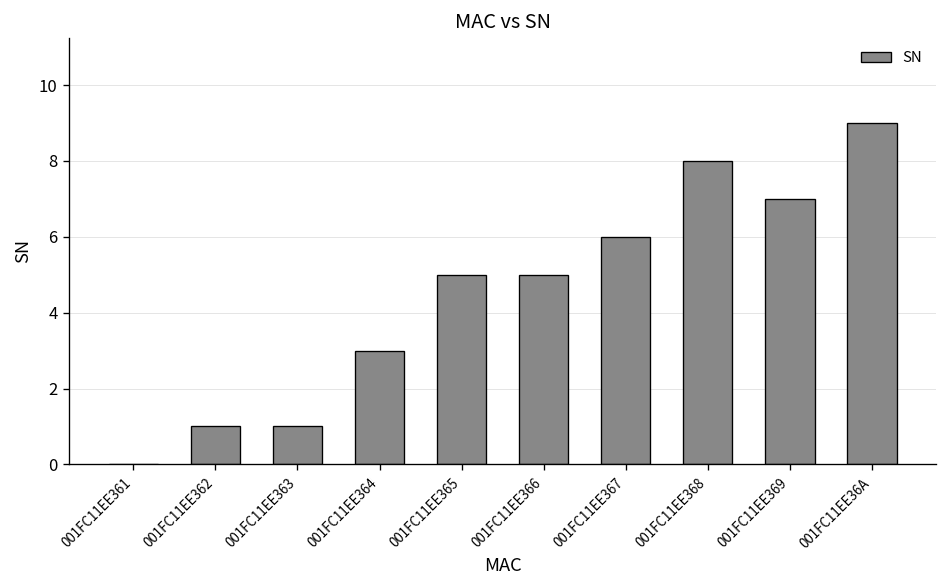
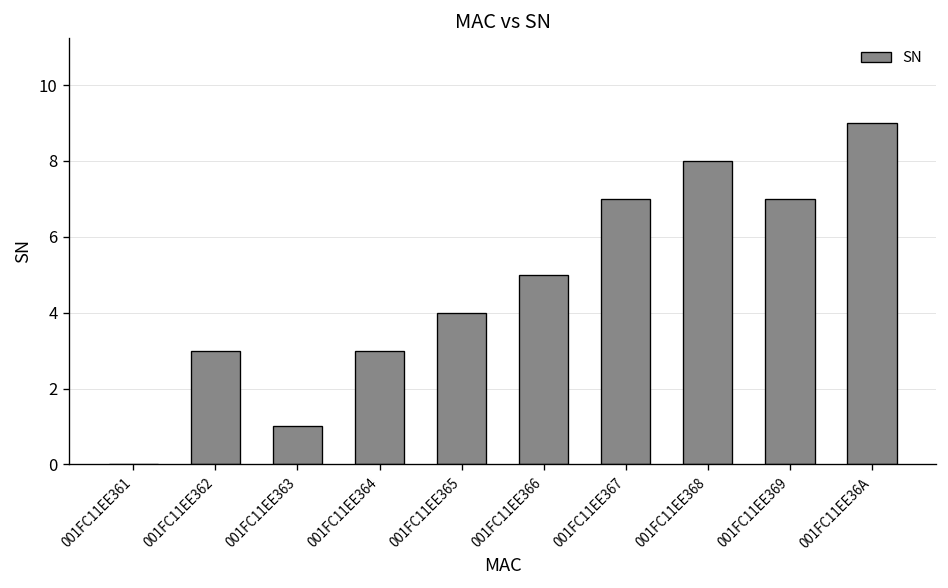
001FC11EE362: 1.0 -> 3.0
001FC11EE365: 5.0 -> 4.0
001FC11EE367: 6.0 -> 7.0
